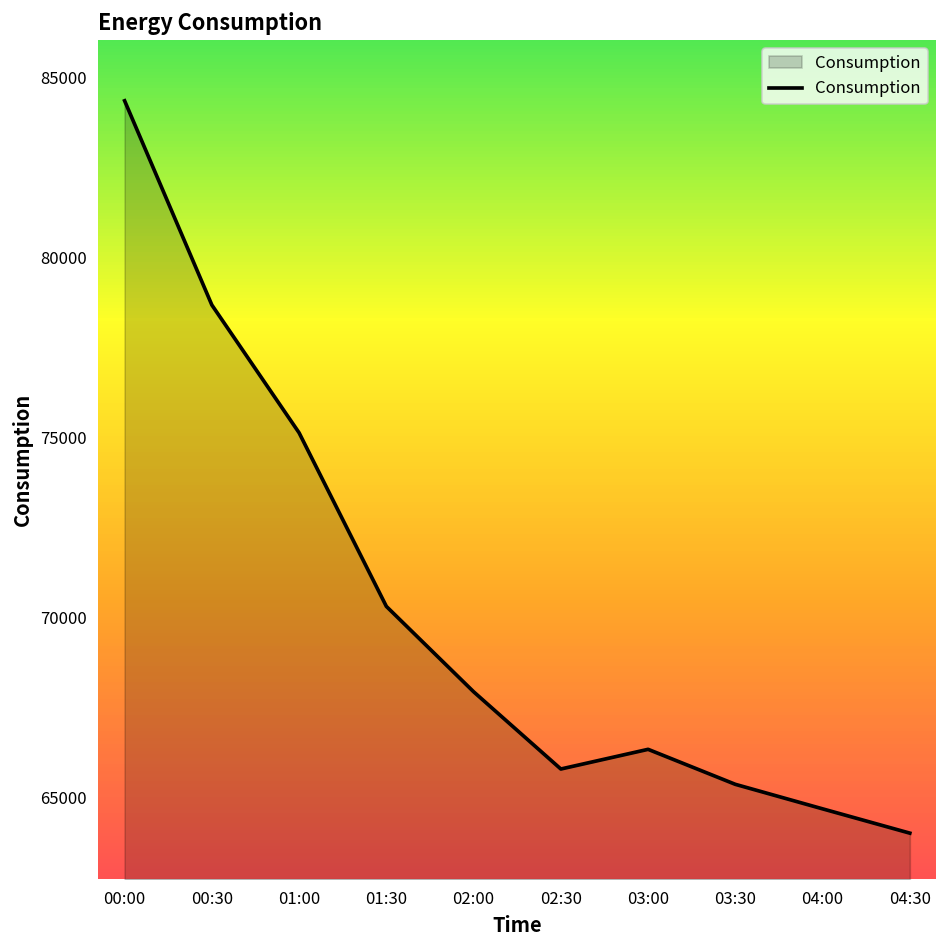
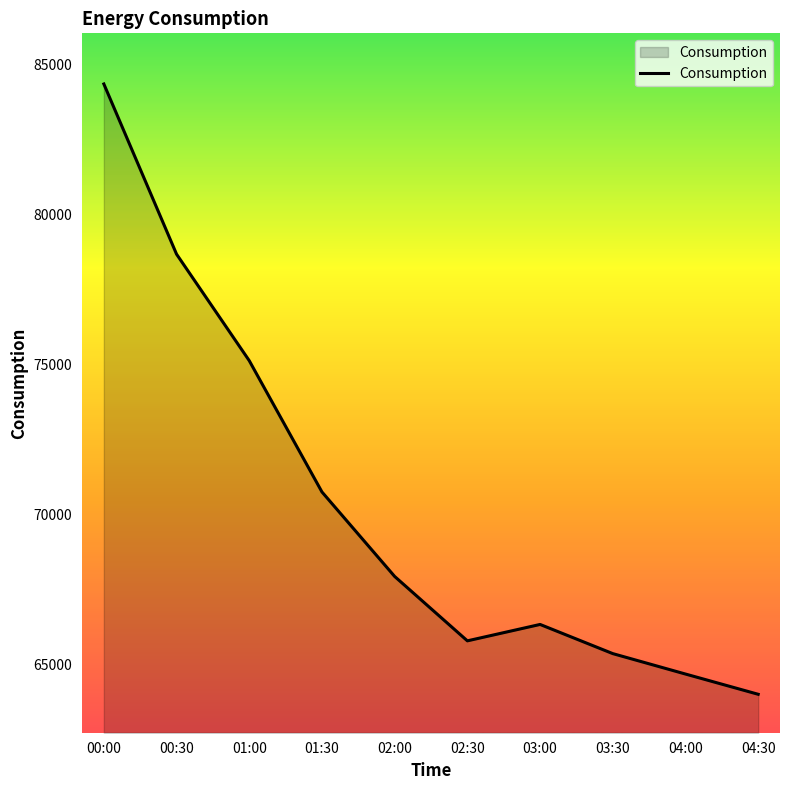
01:30: 70300 -> 70800
